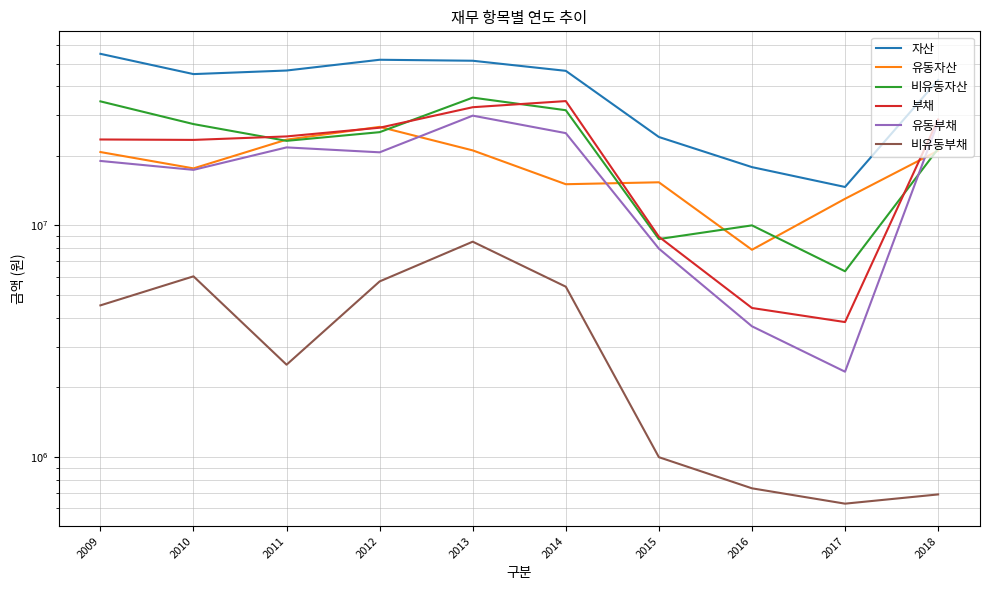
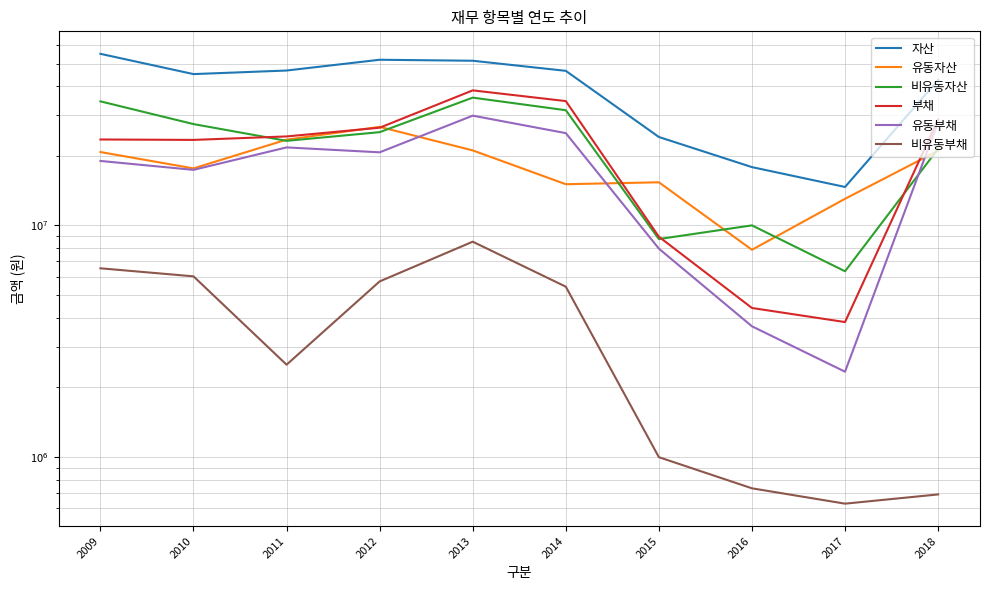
비유동부채, 2009: 4500000 -> 6500000
부채, 2013: 32000000 -> 38000000
